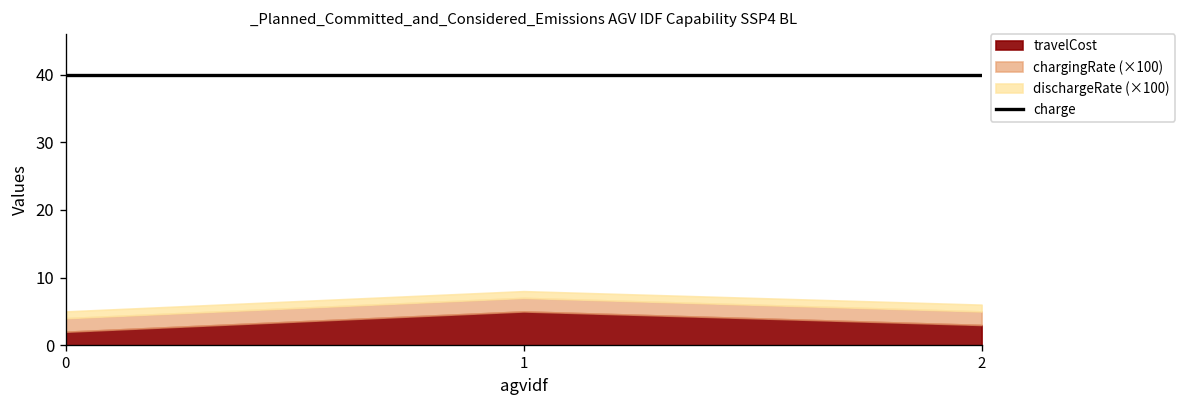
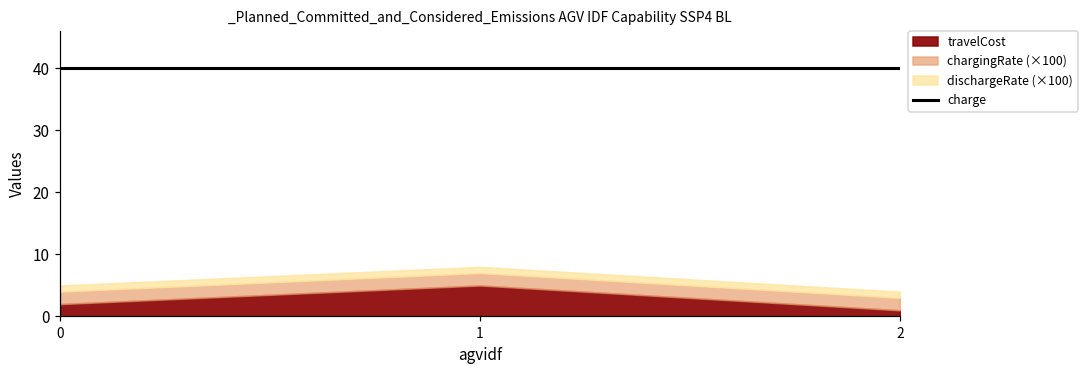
travelCost, 2: 3 -> 1
